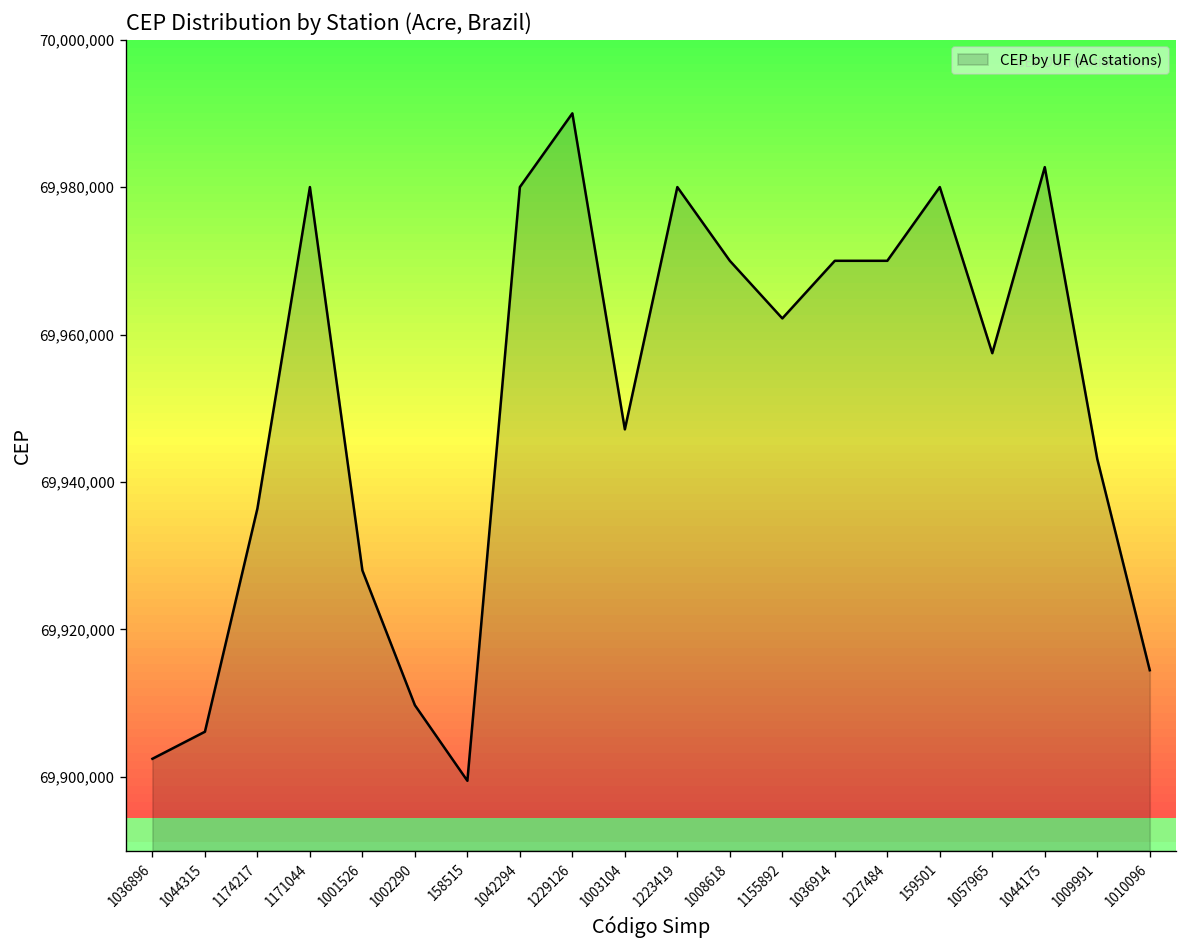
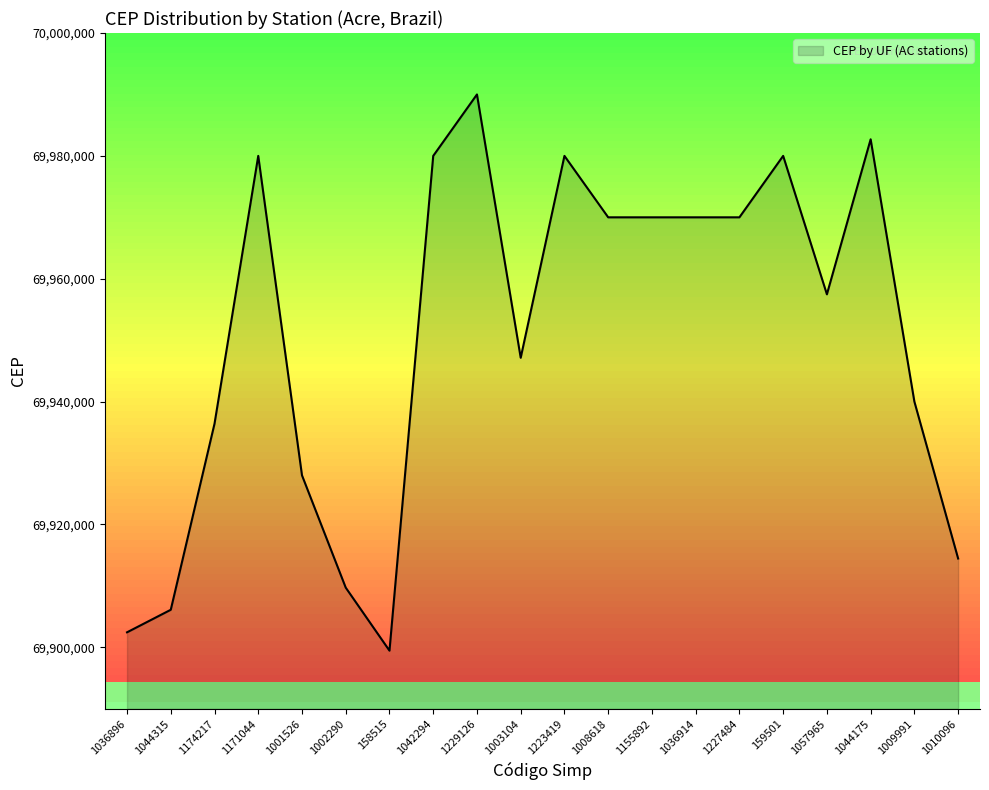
CEP by UF (AC stations), 1155892: 69,962,000 -> 69,970,000
CEP by UF (AC stations), 1009991: 69,943,000 -> 69,940,000
